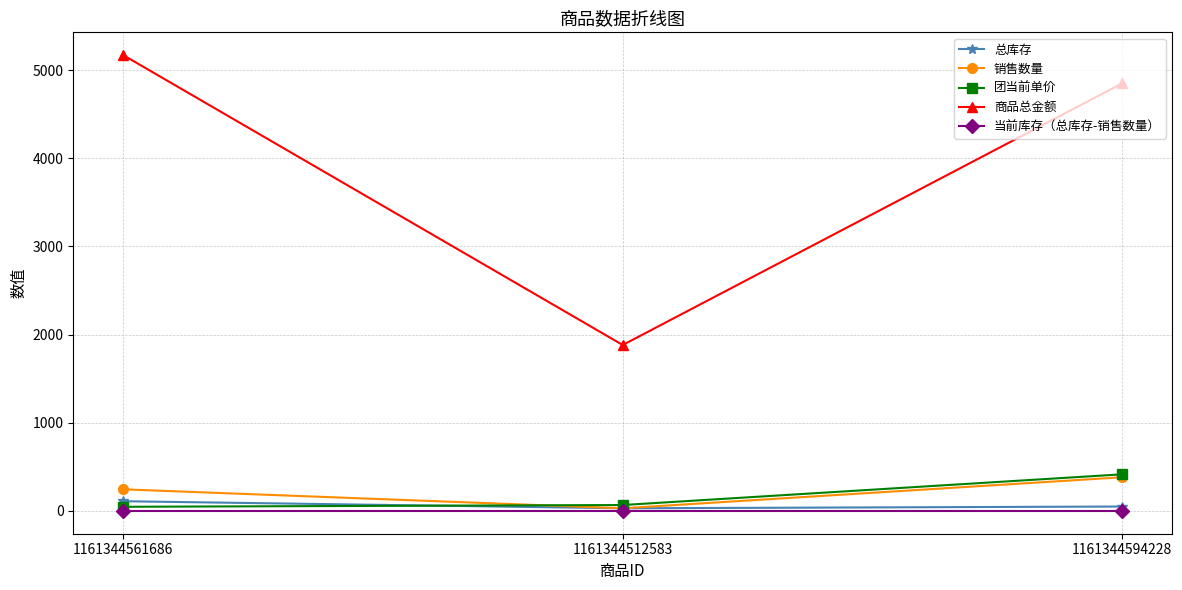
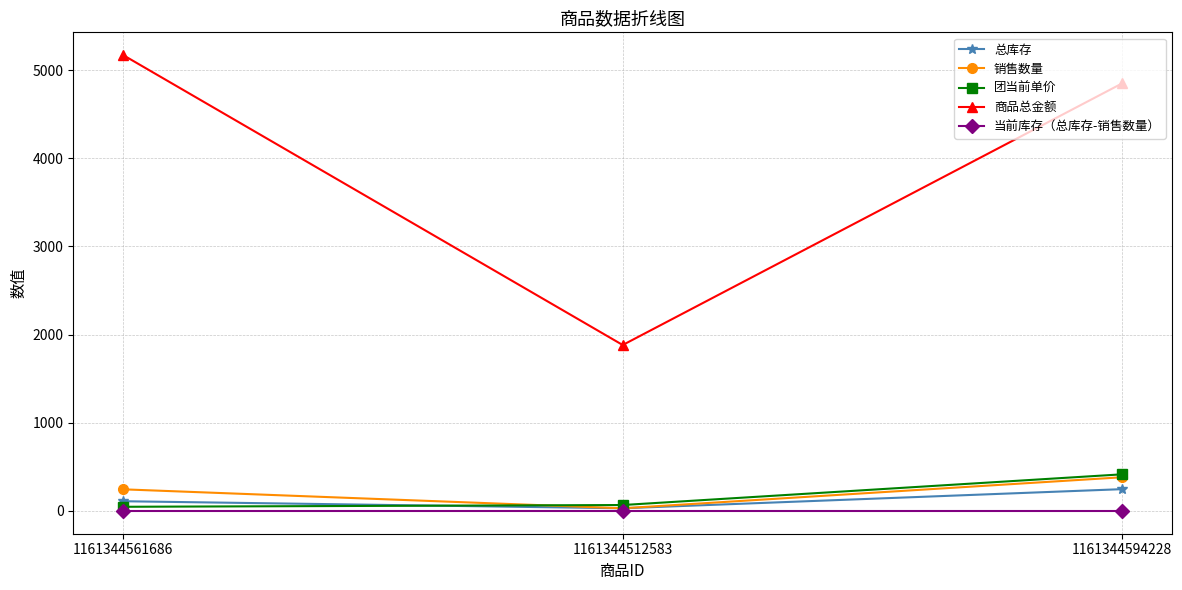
总库存, 1161344594228: 100 -> 200
